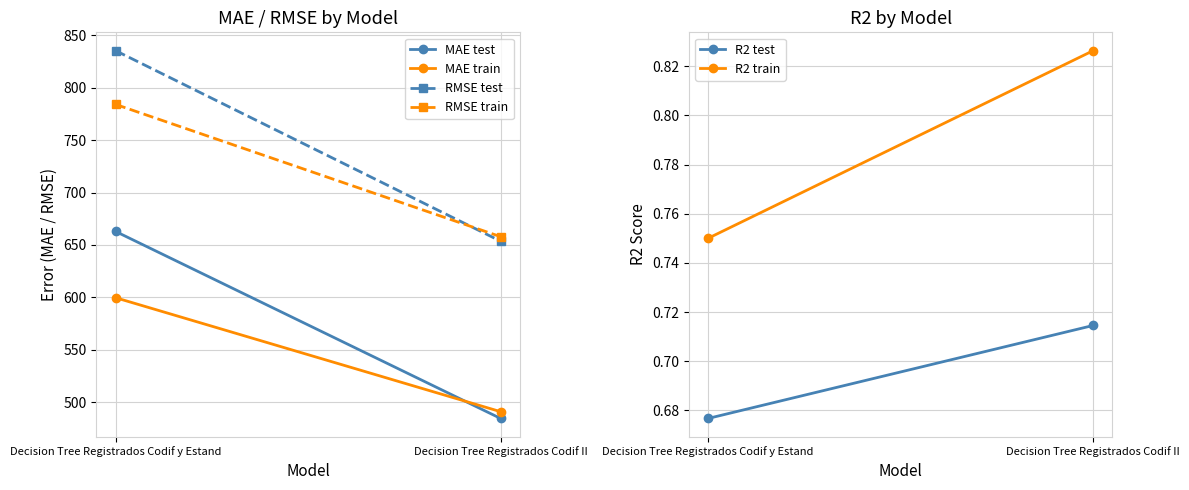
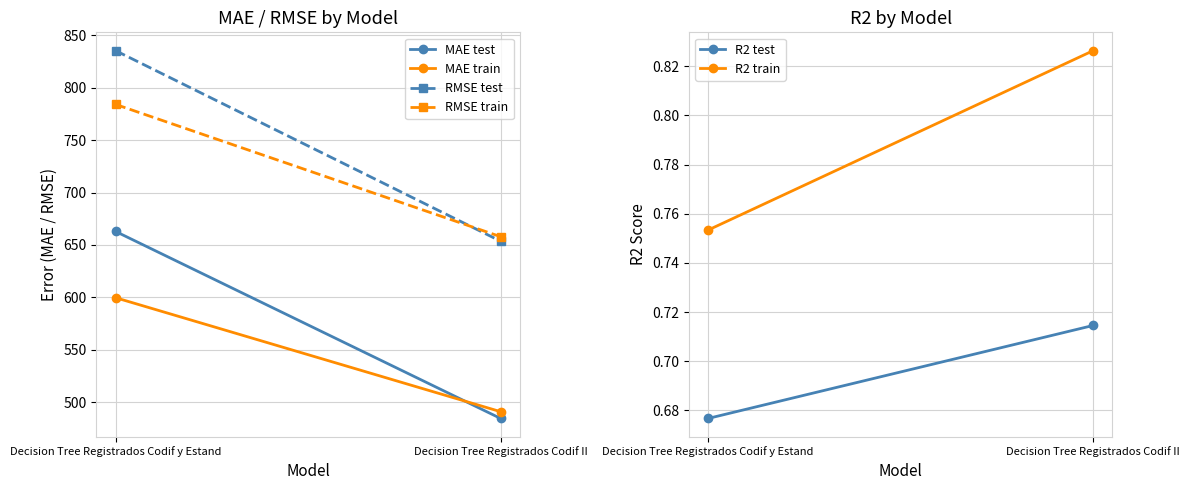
R2 by Model, R2 train, Decision Tree Registrados Codif y Estand: 0.750 -> 0.753
